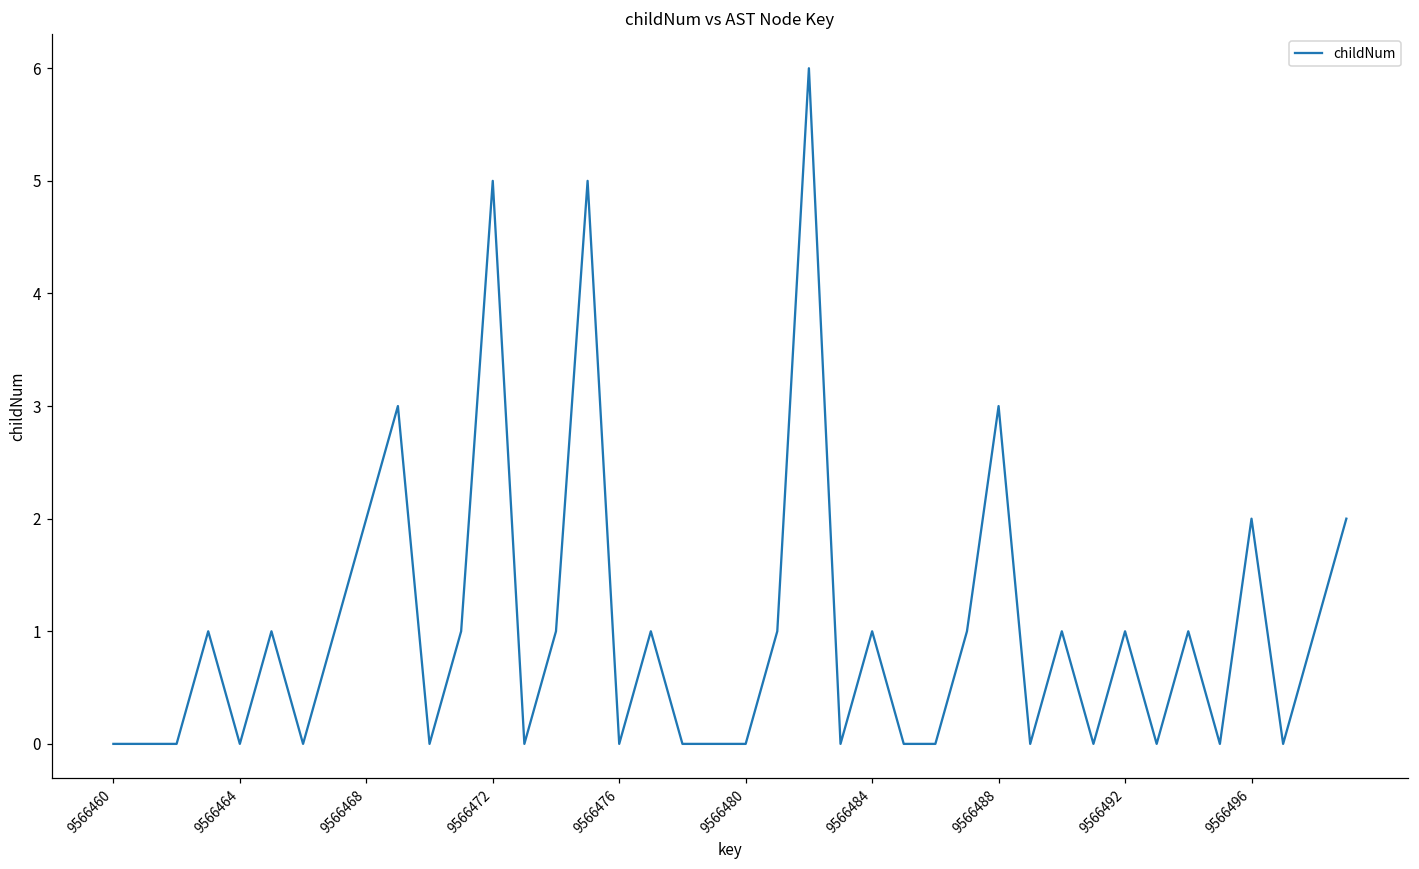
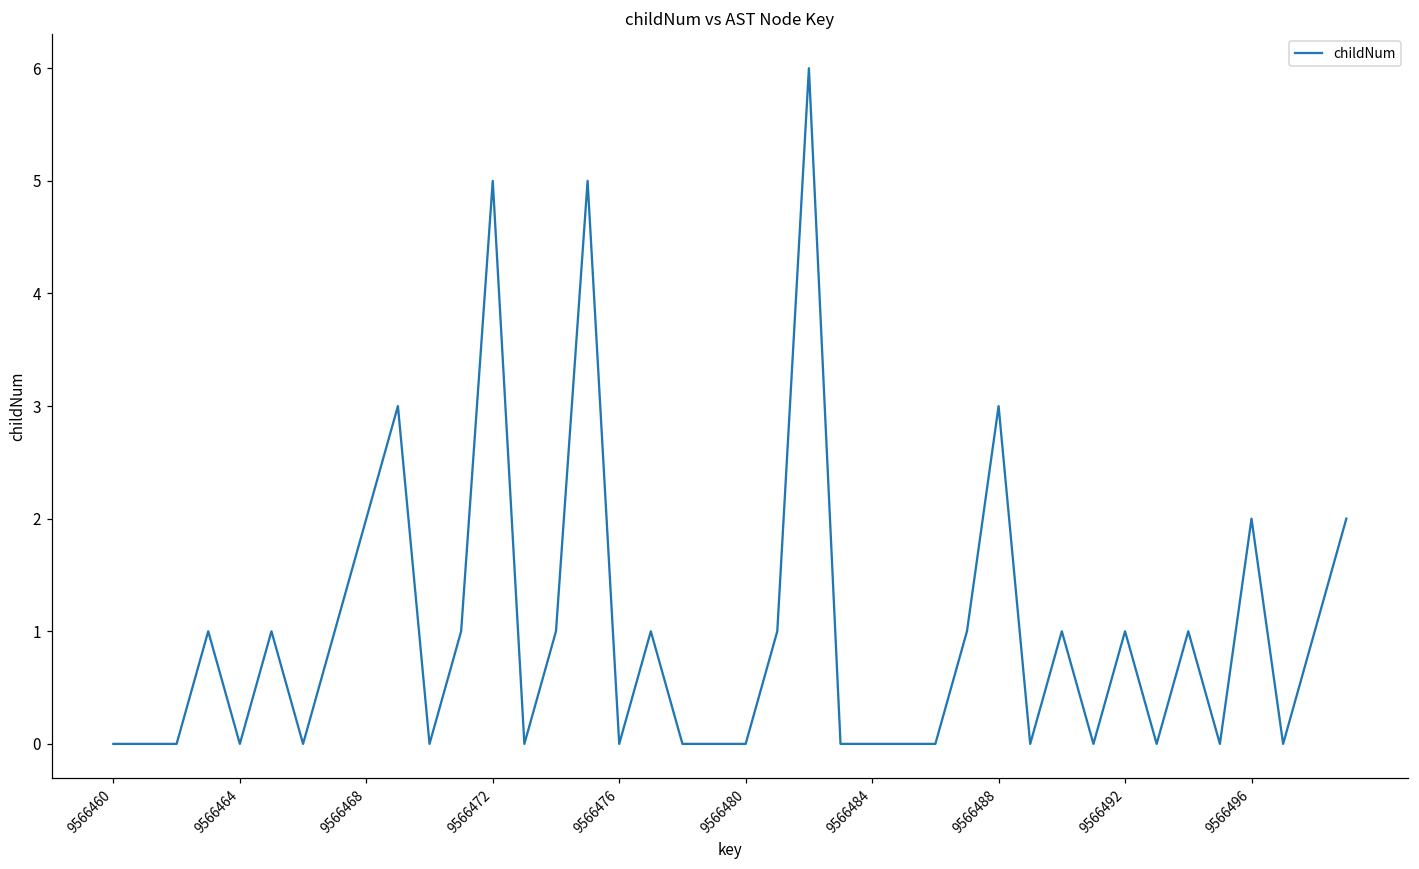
9566484: 1 -> 0
